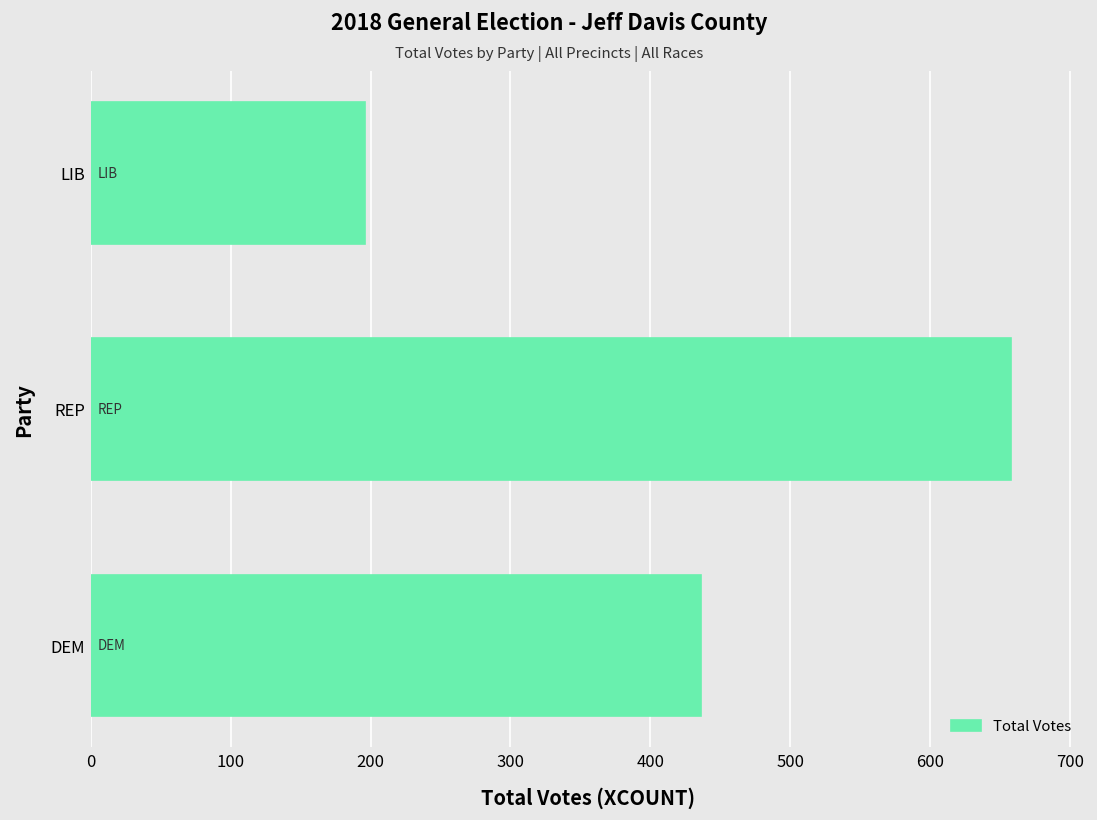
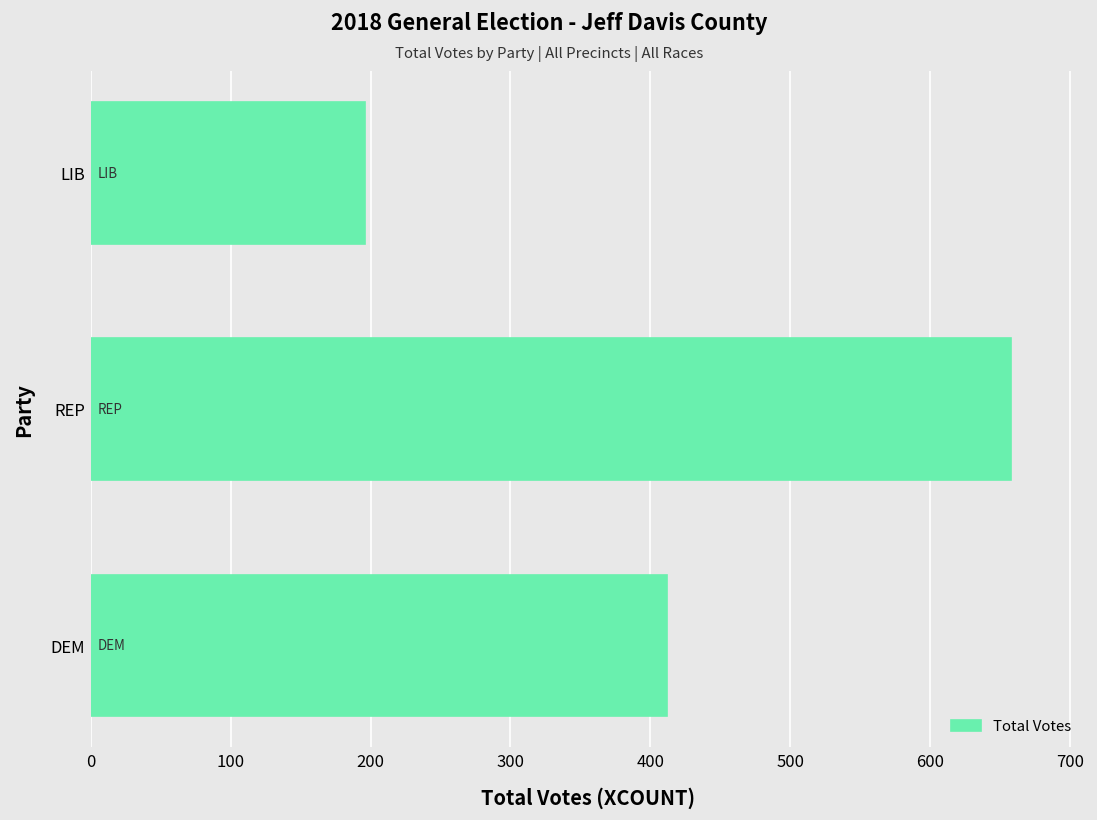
DEM: 436 -> 412
